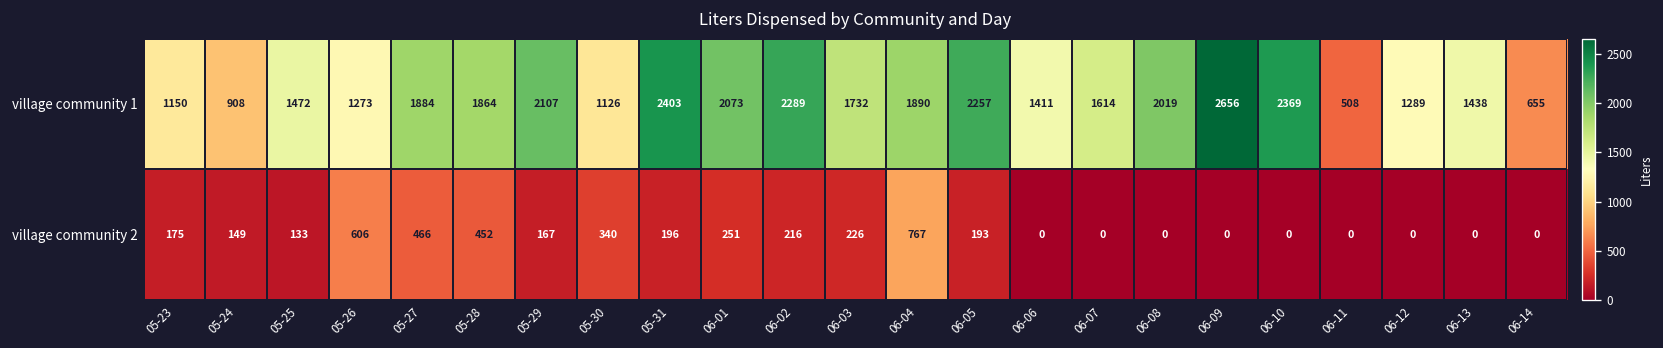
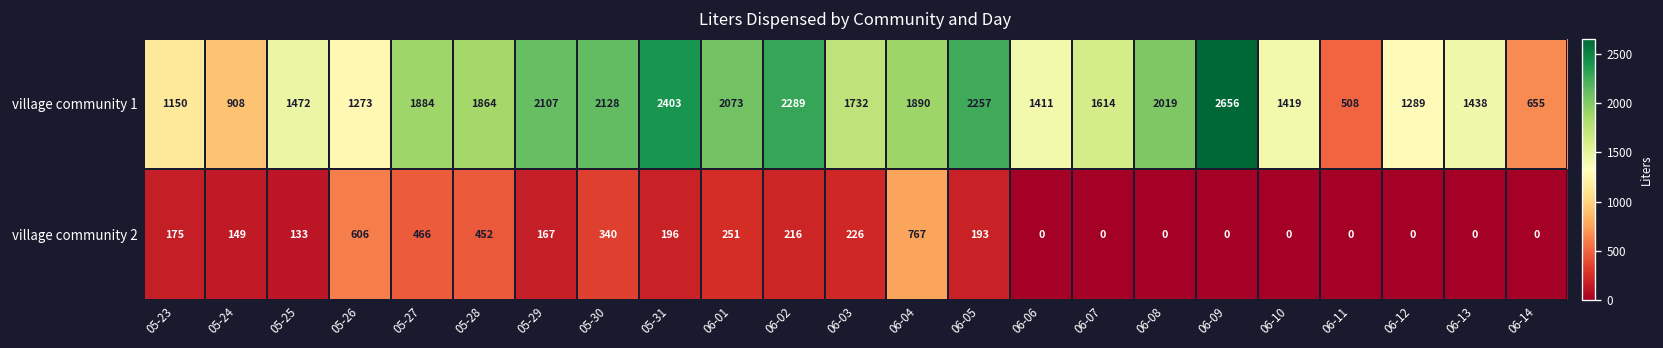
village community 1, 05-30: 1126 -> 2128
village community 1, 06-10: 2369 -> 1419
